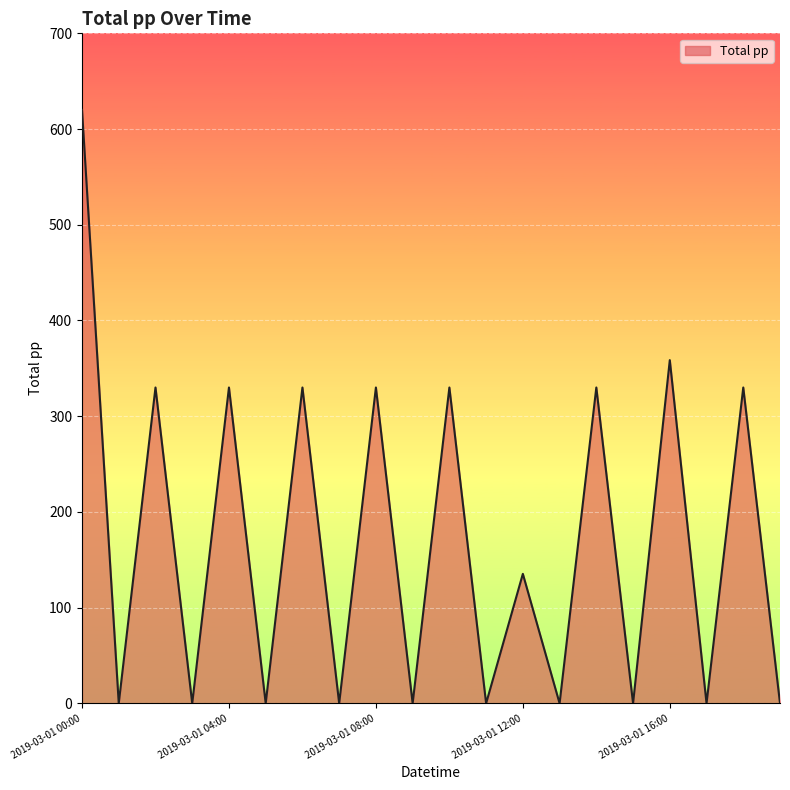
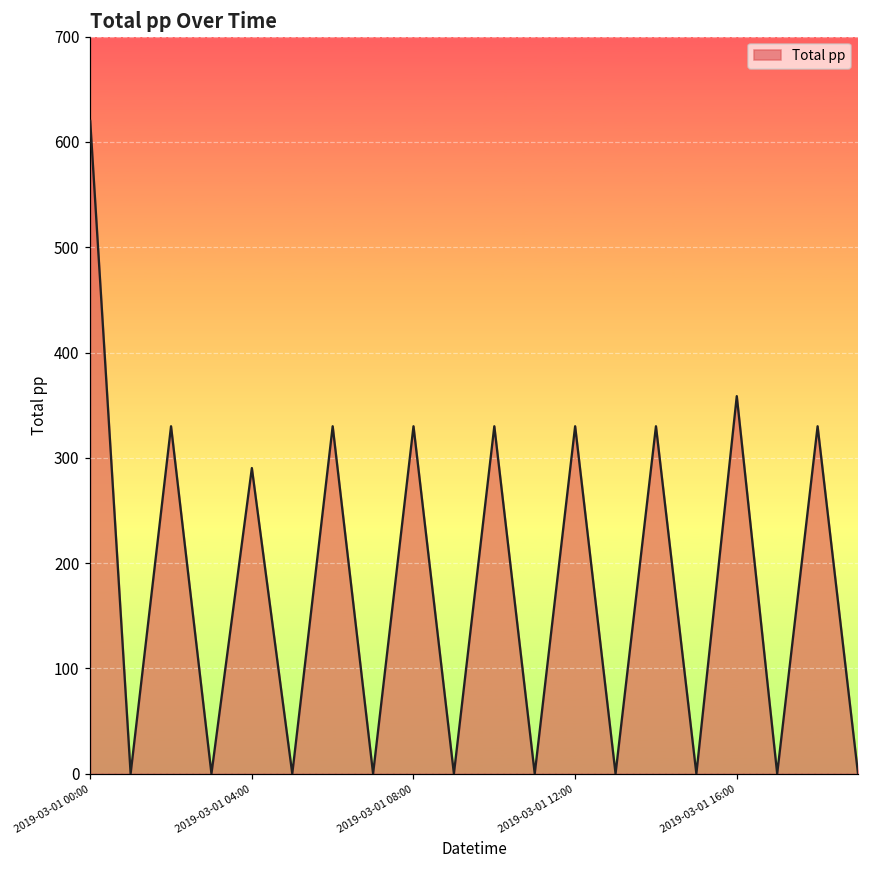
2019-03-01 04:00: 330 -> 290
2019-03-01 12:00: 140 -> 330
